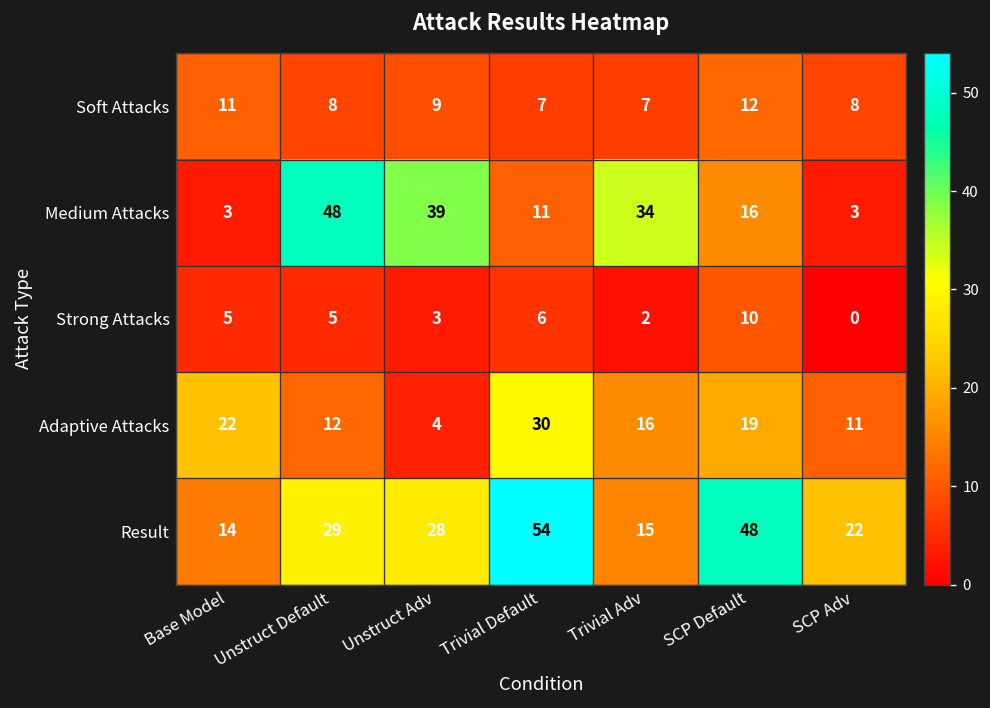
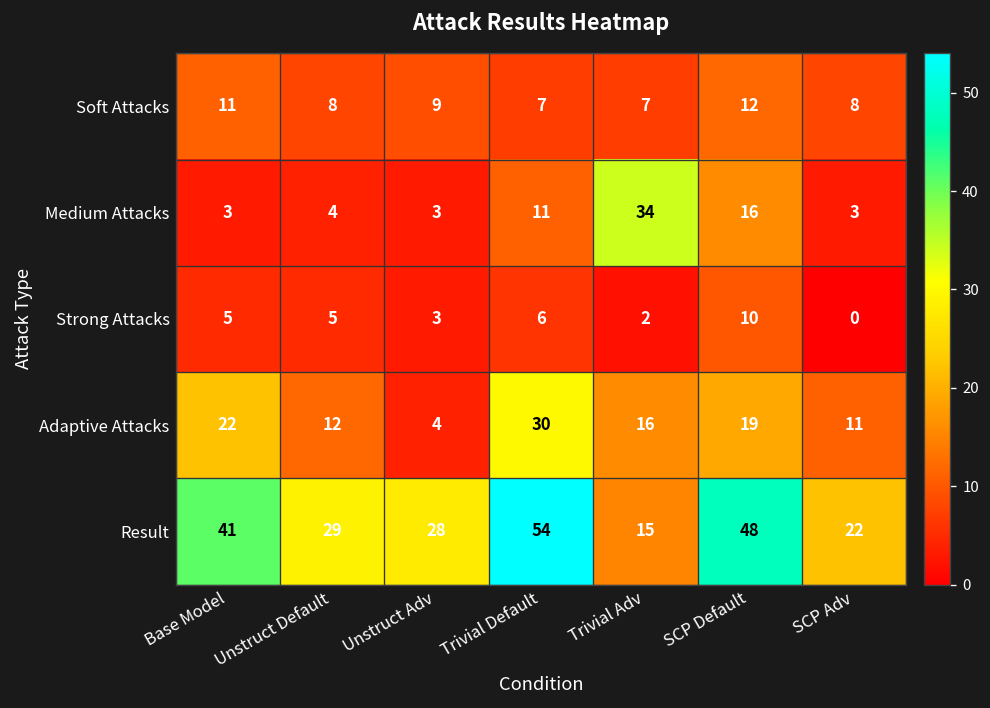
Medium Attacks, Unstruct Default: 48 -> 4
Medium Attacks, Unstruct Adv: 39 -> 3
Result, Base Model: 14 -> 41
